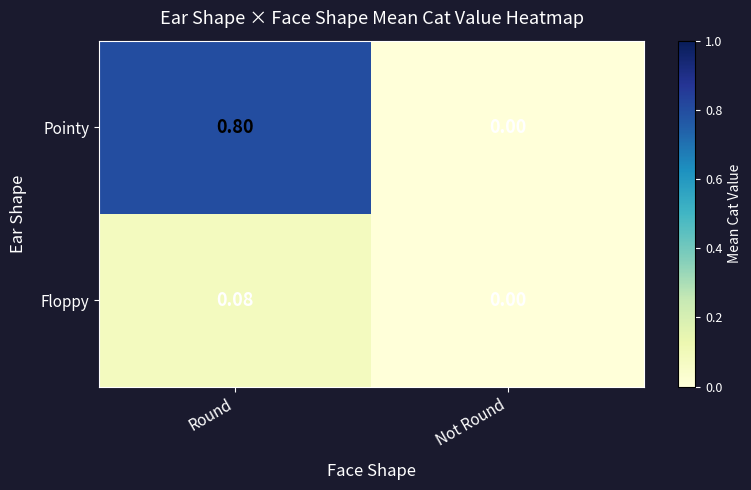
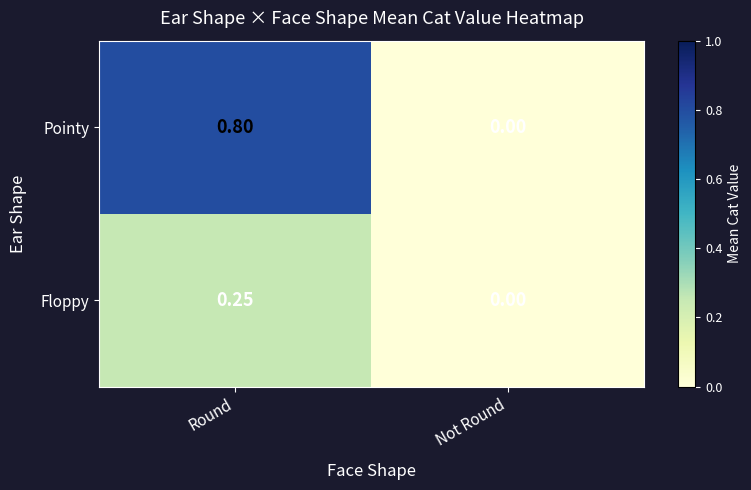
Floppy, Round: 0.08 -> 0.25
